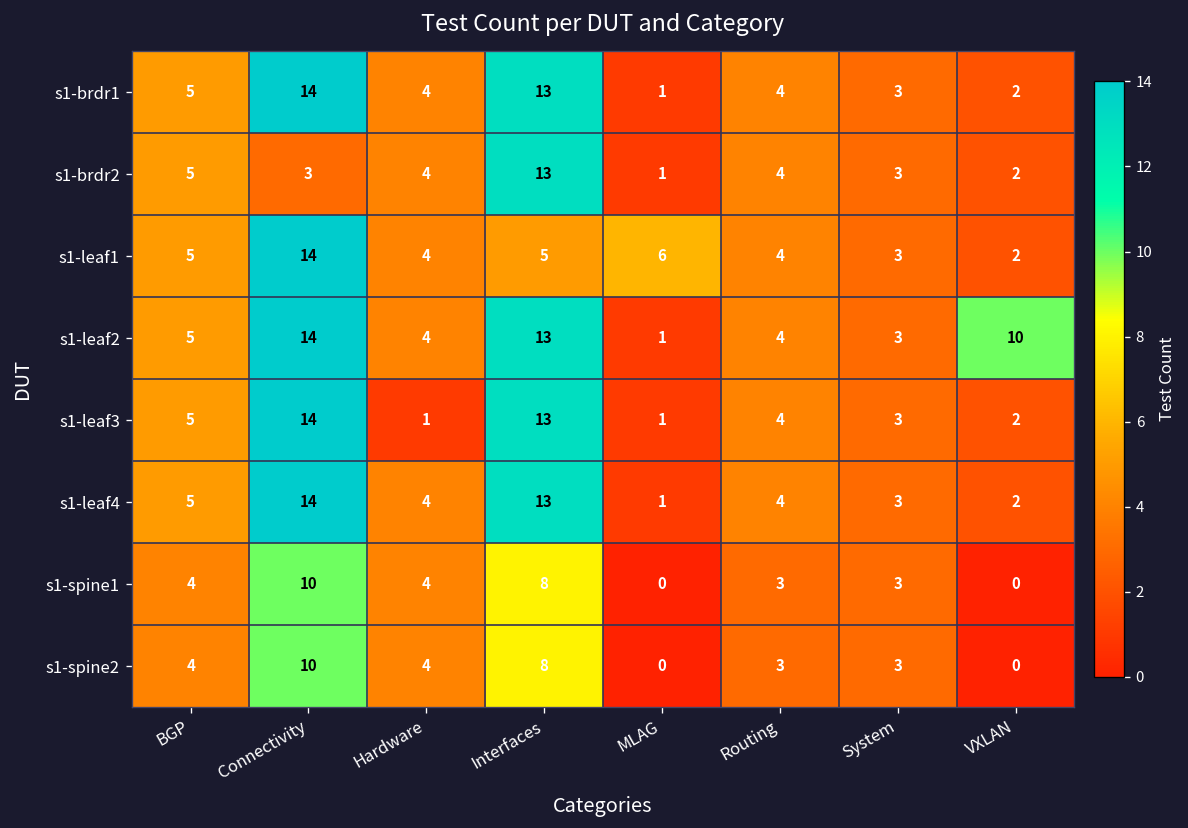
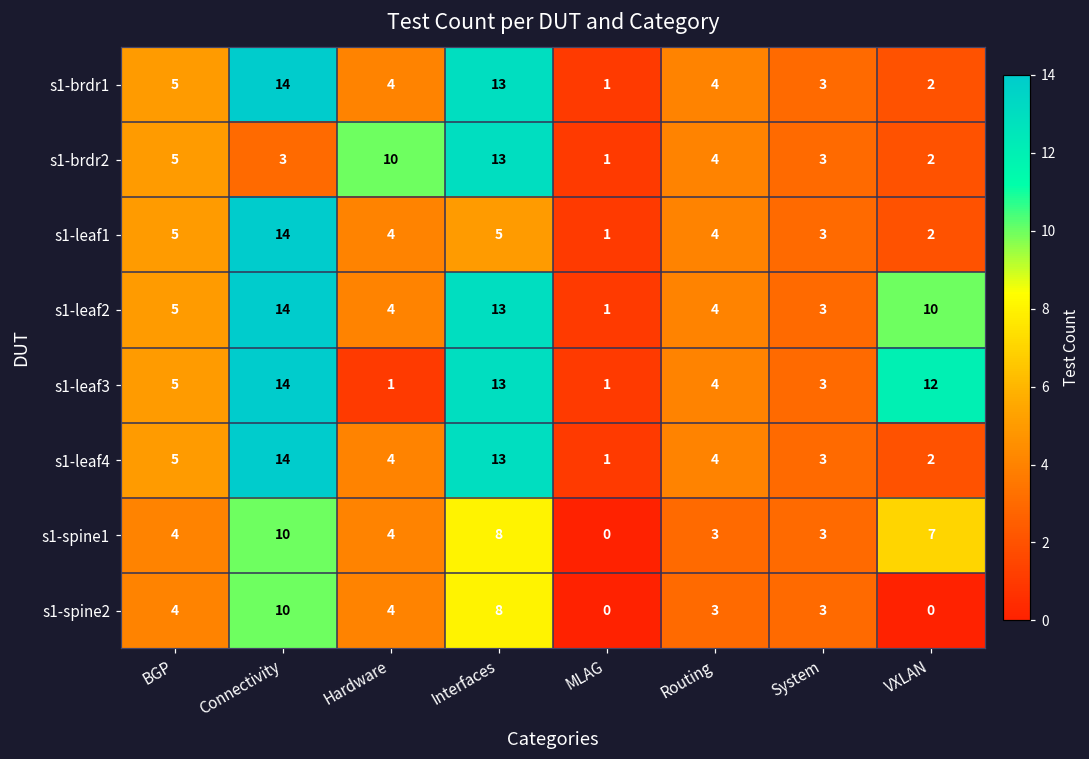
s1-brdr2, Hardware: 4 -> 10
s1-leaf1, MLAG: 6 -> 1
s1-leaf3, VXLAN: 2 -> 12
s1-spine1, VXLAN: 0 -> 7
